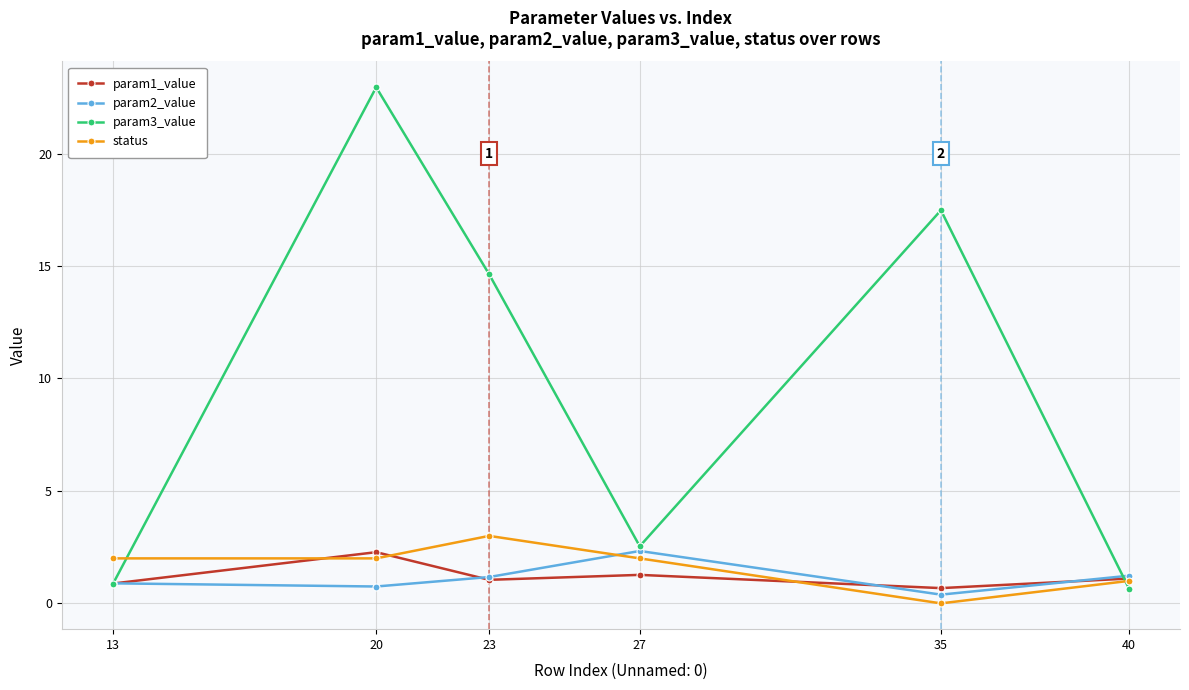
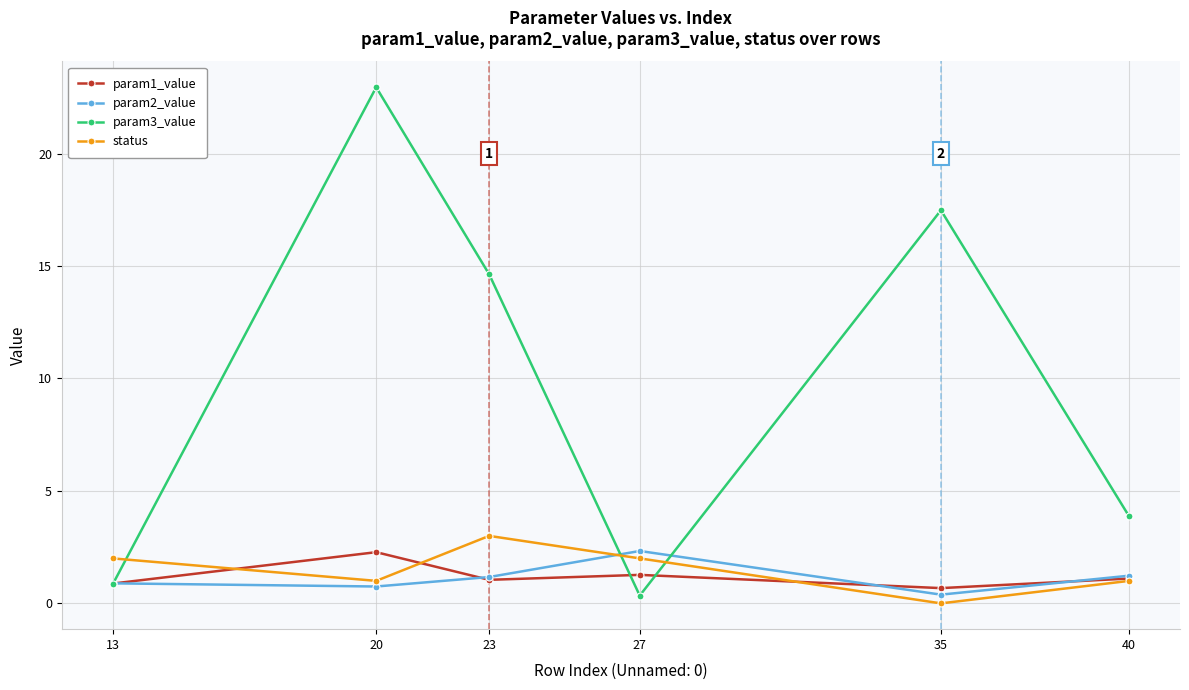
status, 20: 2 -> 1
param3_value, 27: 2.5 -> 0.3
param3_value, 40: 0.6 -> 3.9
